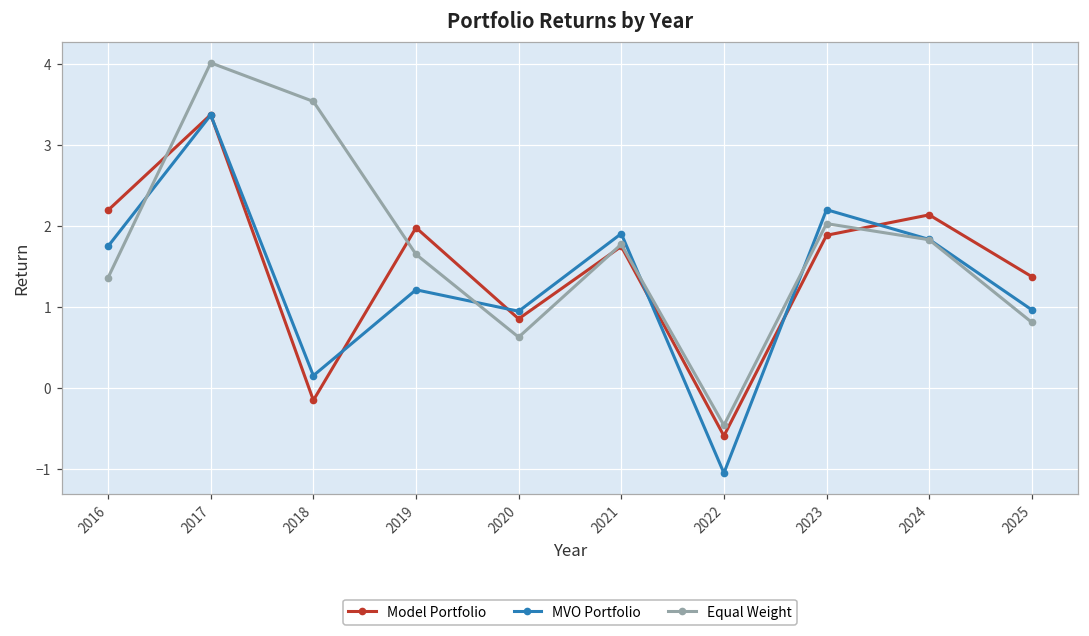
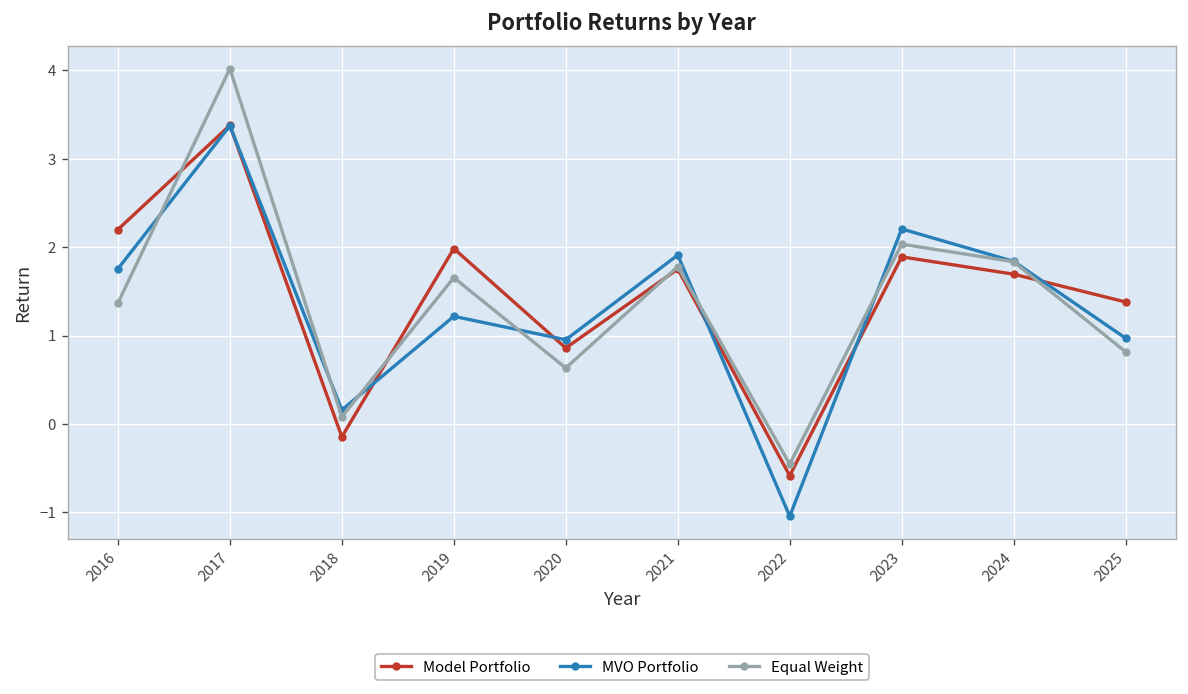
Equal Weight, 2018: 3.5 -> 0.1
Model Portfolio, 2024: 2.1 -> 1.7
